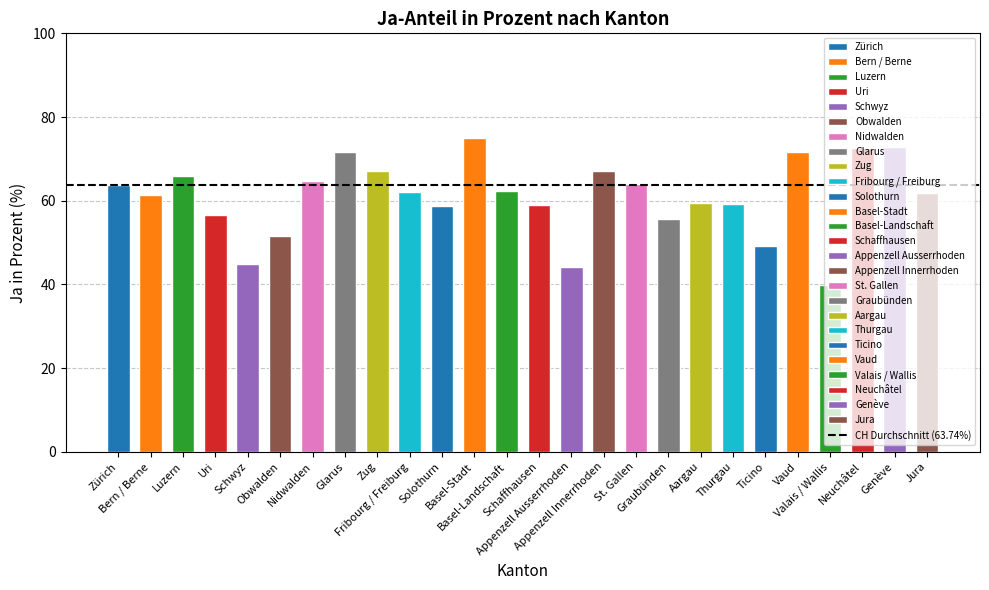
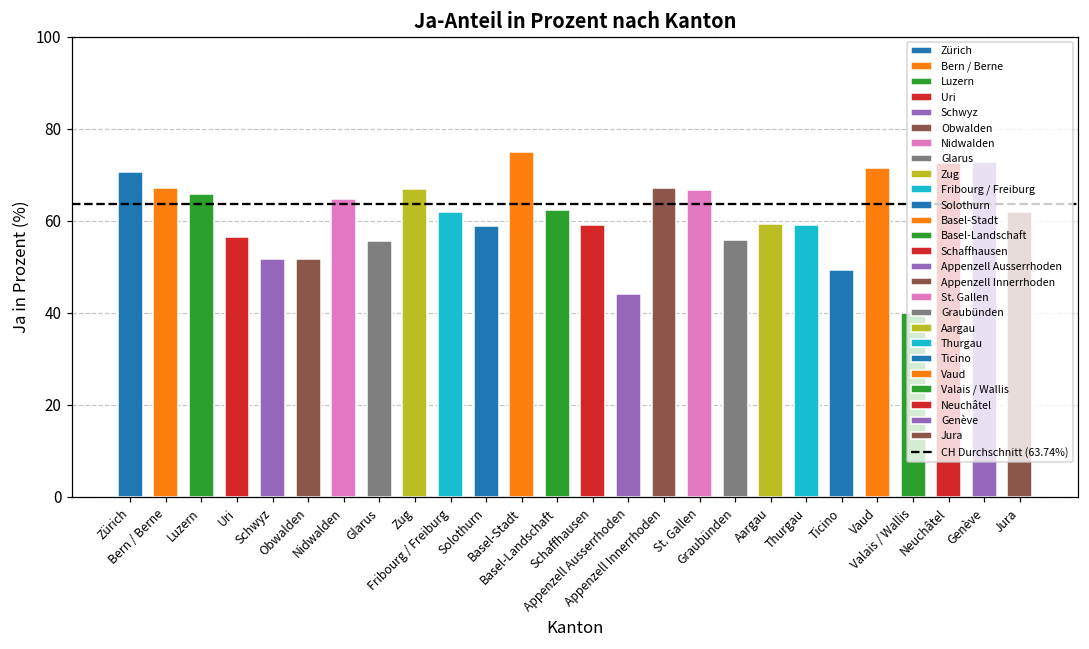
Zürich: 64 -> 71
Bern / Berne: 61 -> 67
Schwyz: 45 -> 52
Glarus: 72 -> 56
St. Gallen: 64 -> 67
